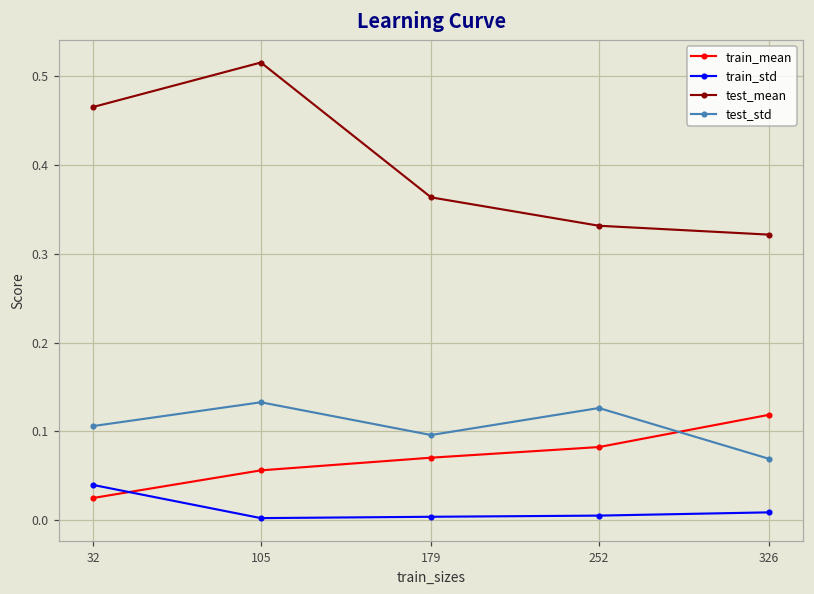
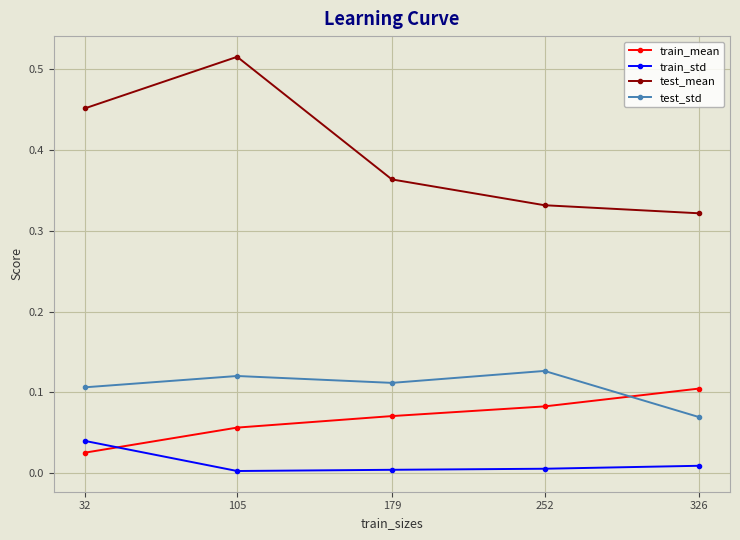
test_mean, 32: 0.47 -> 0.45
test_std, 105: 0.13 -> 0.12
test_std, 179: 0.10 -> 0.11
train_mean, 326: 0.12 -> 0.10
